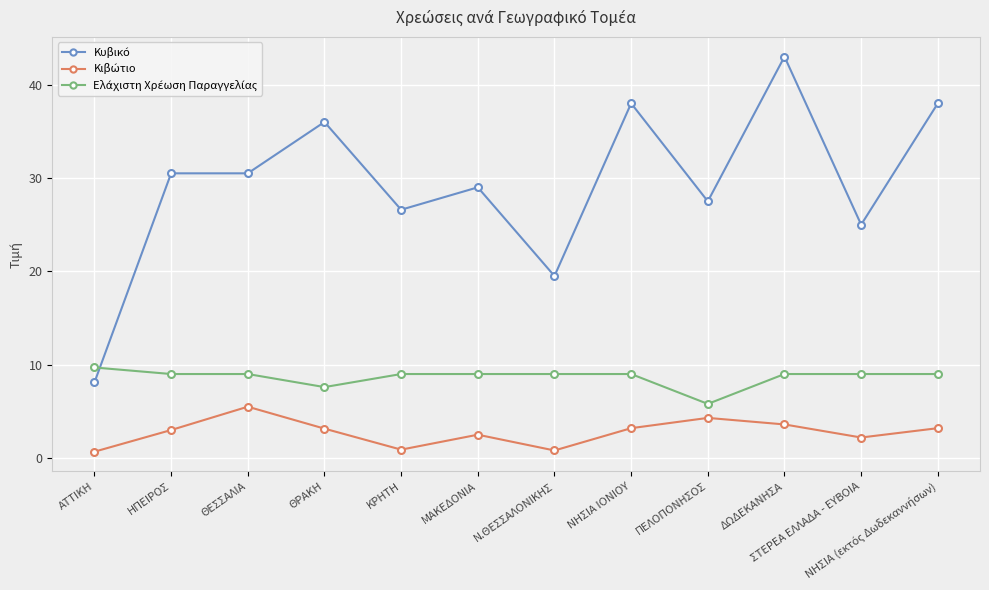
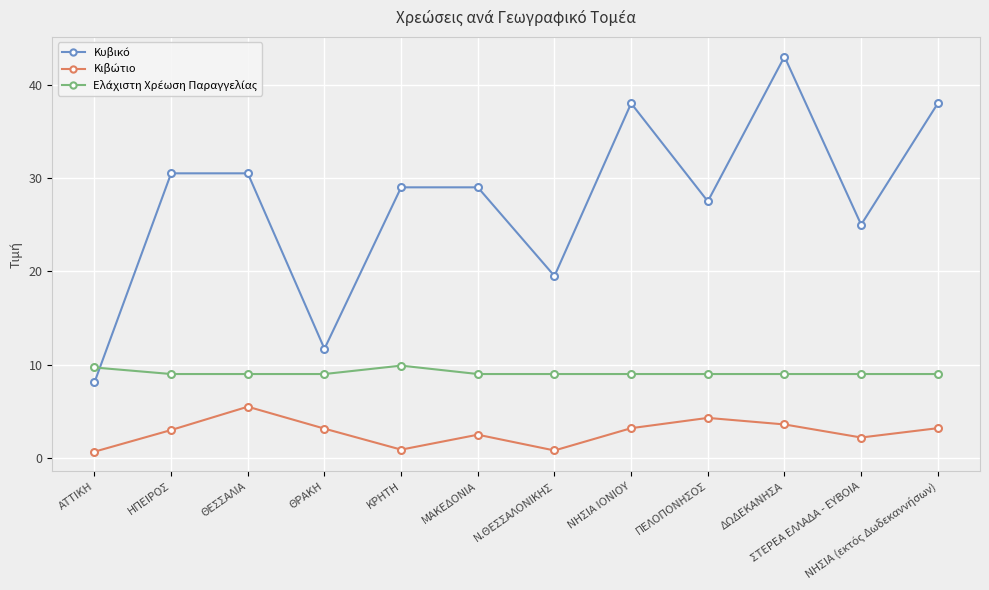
Κυβικό, ΘΡΑΚΗ: 36 -> 12
Ελάχιστη Χρέωση Παραγγελίας, ΘΡΑΚΗ: 8 -> 9
Κυβικό, ΚΡΗΤΗ: 27 -> 29
Ελάχιστη Χρέωση Παραγγελίας, ΚΡΗΤΗ: 9 -> 10
Ελάχιστη Χρέωση Παραγγελίας, ΠΕΛΟΠΟΝΗΣΟΣ: 6 -> 9
